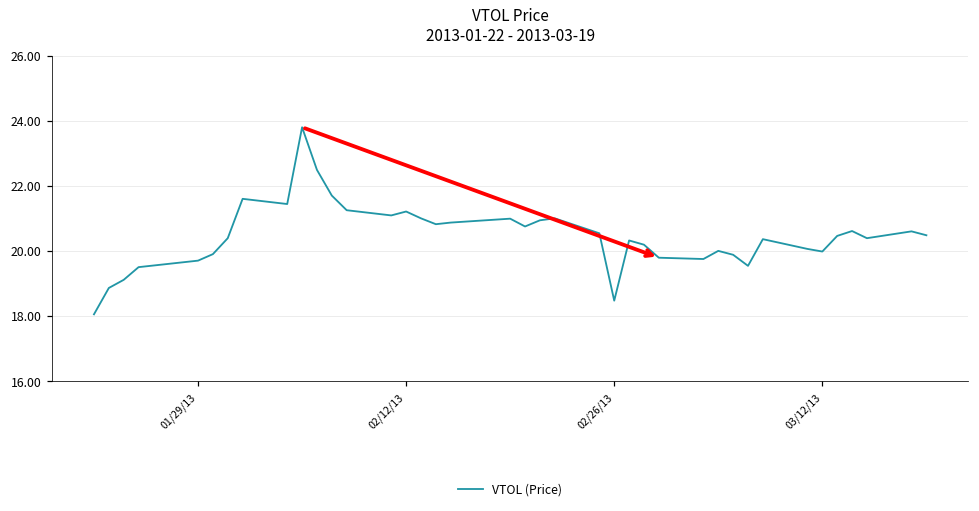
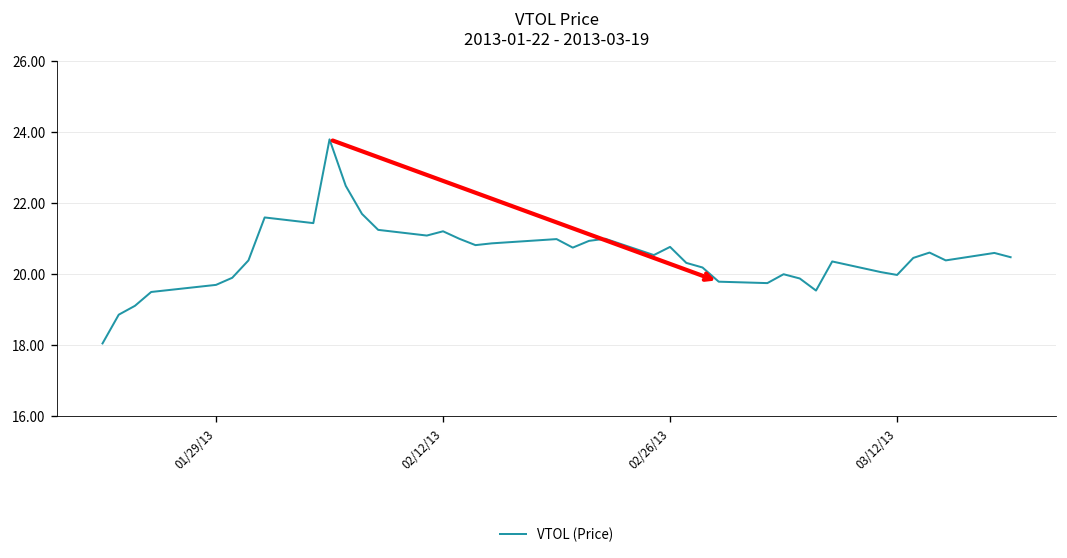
02/26/13: 18.5 -> 20.8
